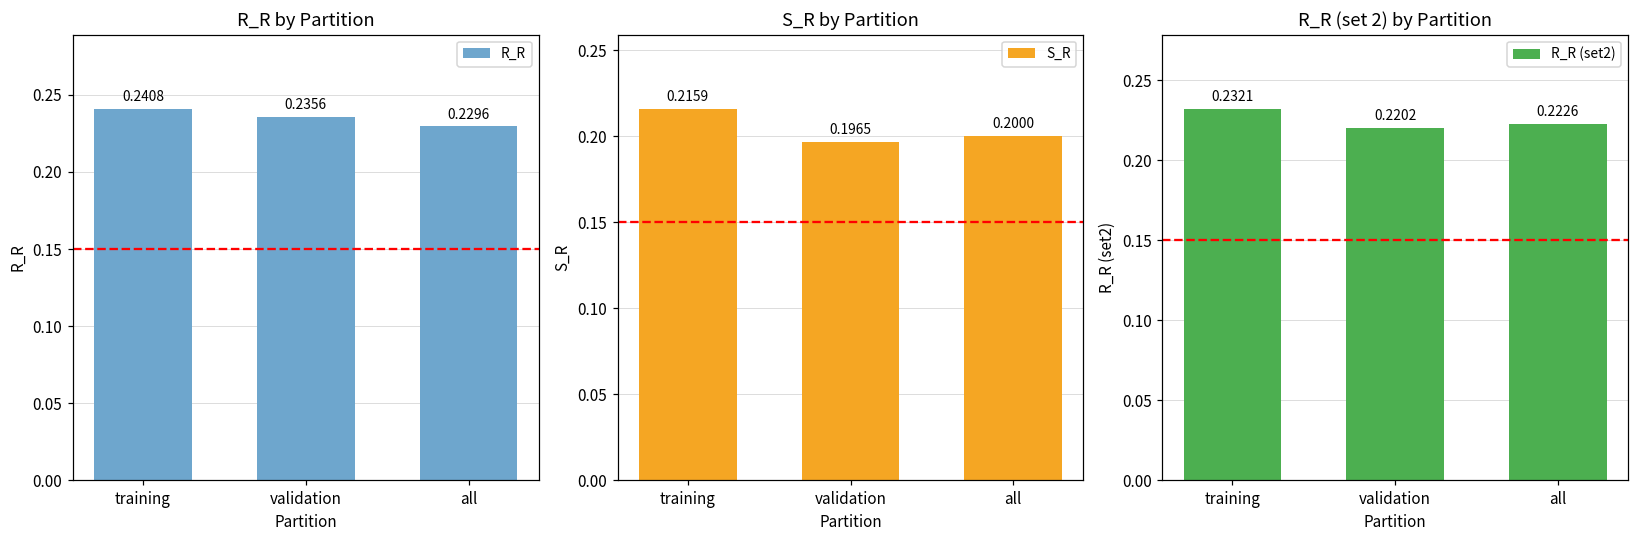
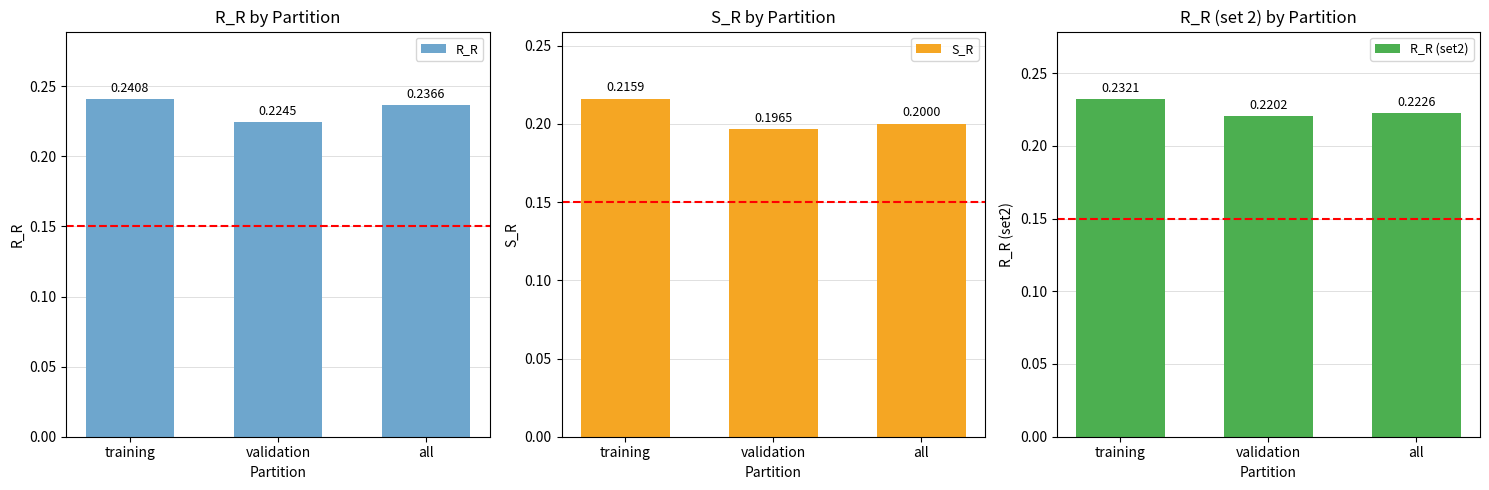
R_R by Partition, validation: 0.2356 -> 0.2245
R_R by Partition, all: 0.2296 -> 0.2366
